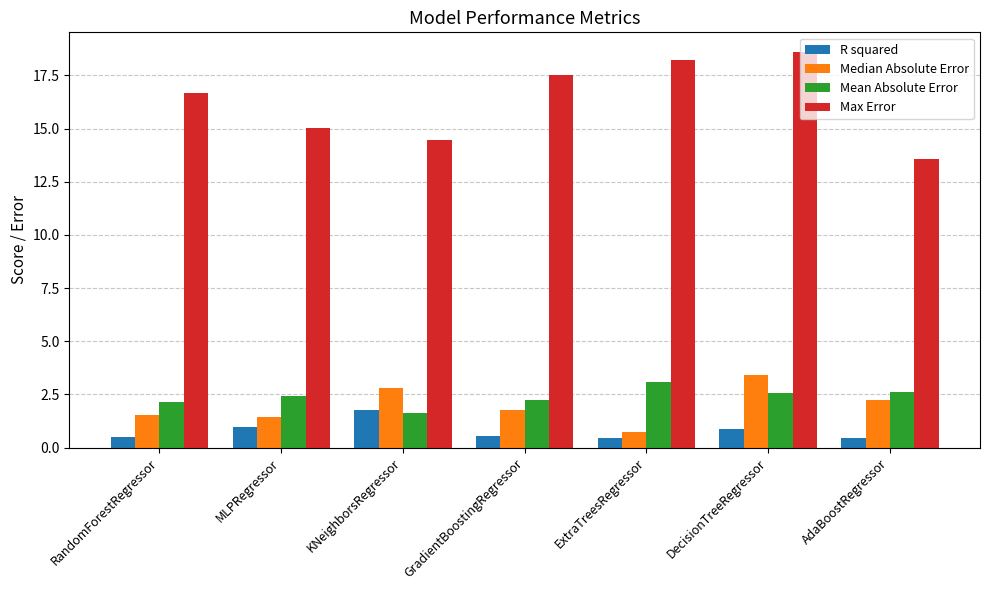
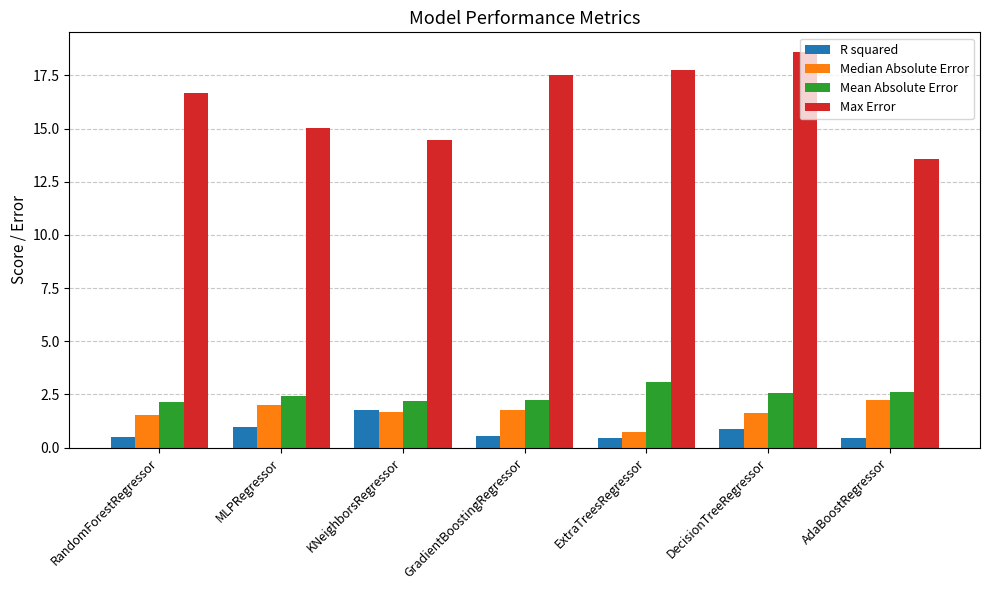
Median Absolute Error, MLPRegressor: 1.4 -> 2.0
Median Absolute Error, KNeighborsRegressor: 2.8 -> 1.7
Mean Absolute Error, KNeighborsRegressor: 1.6 -> 2.2
Max Error, ExtraTreesRegressor: 18.2 -> 17.8
Median Absolute Error, DecisionTreeRegressor: 3.4 -> 1.6
